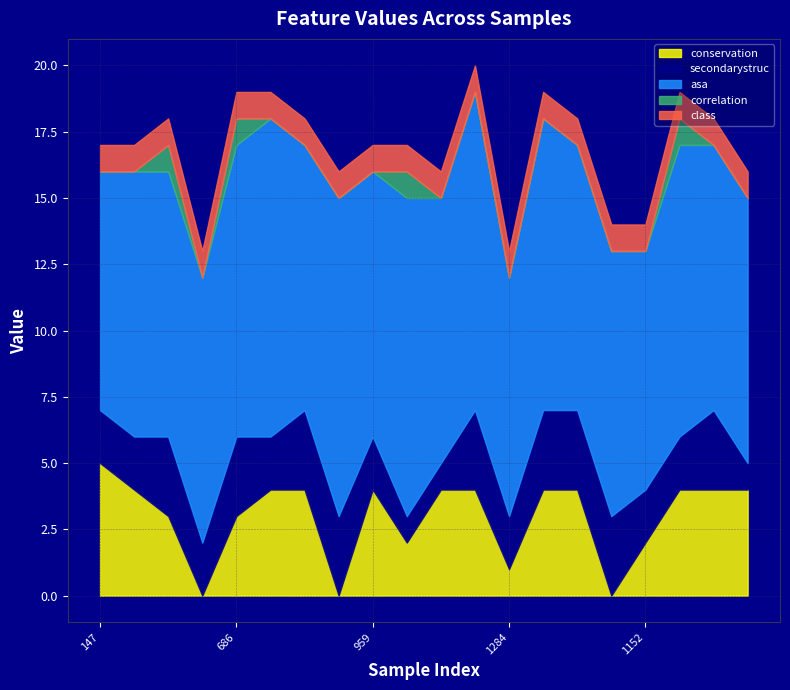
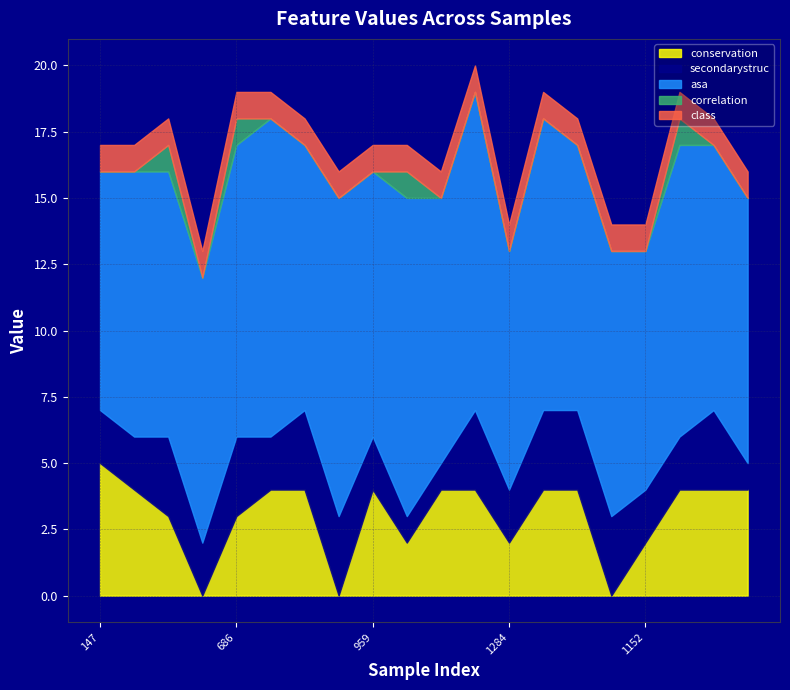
conservation, 1284: 1 -> 2
